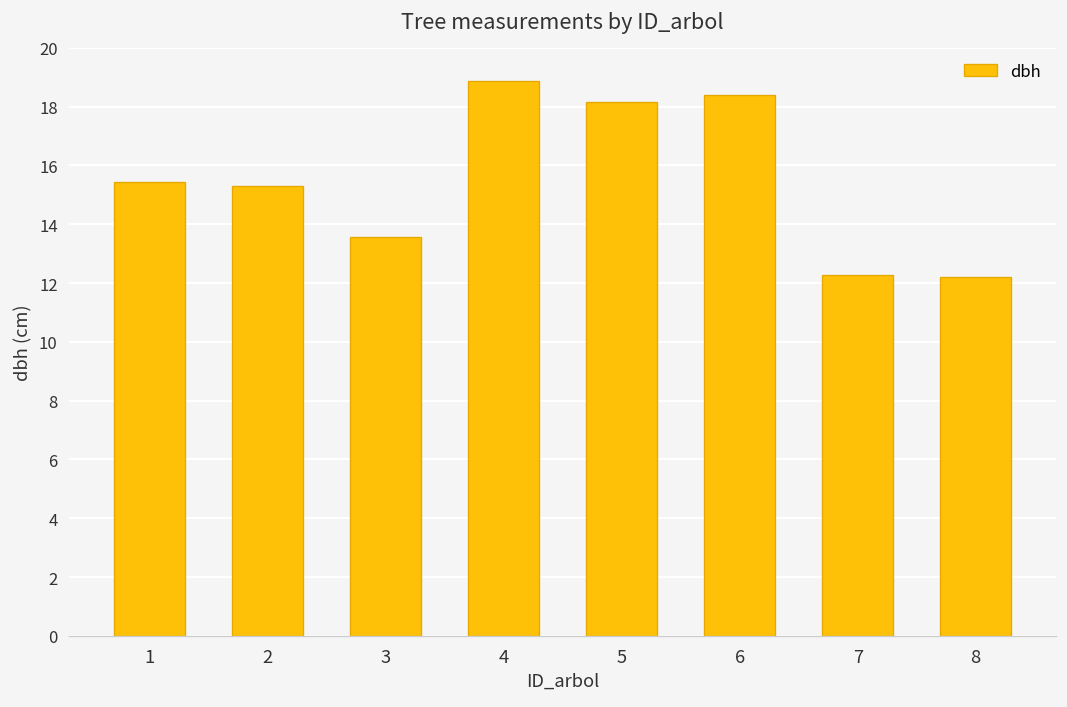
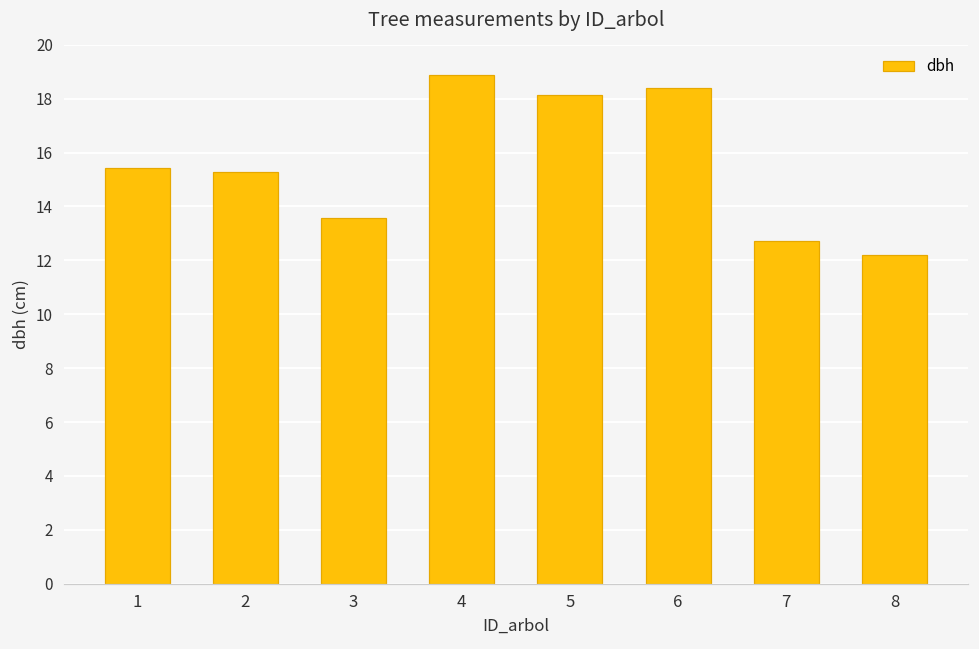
7: 12.3 -> 12.7
